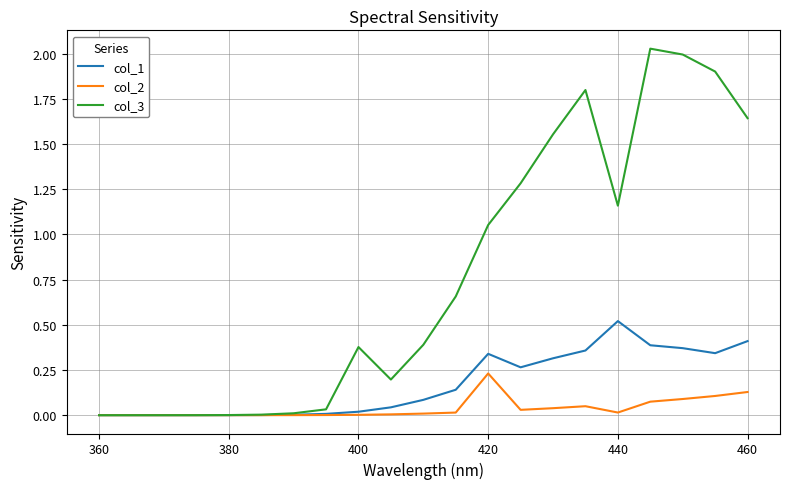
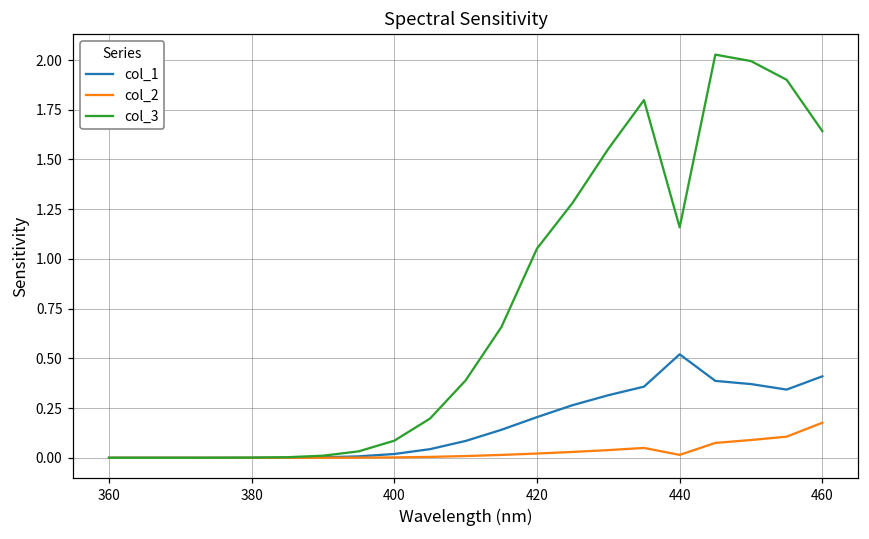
col_3, 400: 0.38 -> 0.09
col_1, 420: 0.34 -> 0.20
col_2, 420: 0.23 -> 0.02
col_2, 460: 0.13 -> 0.18
